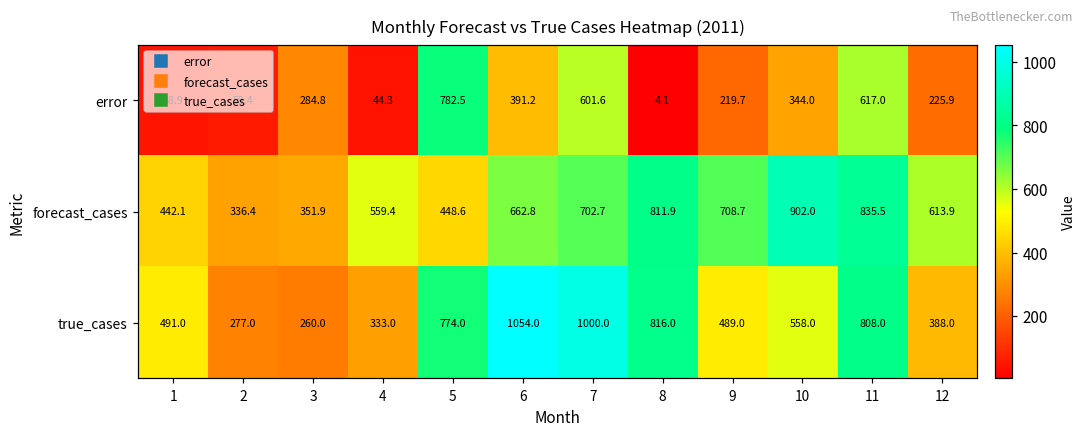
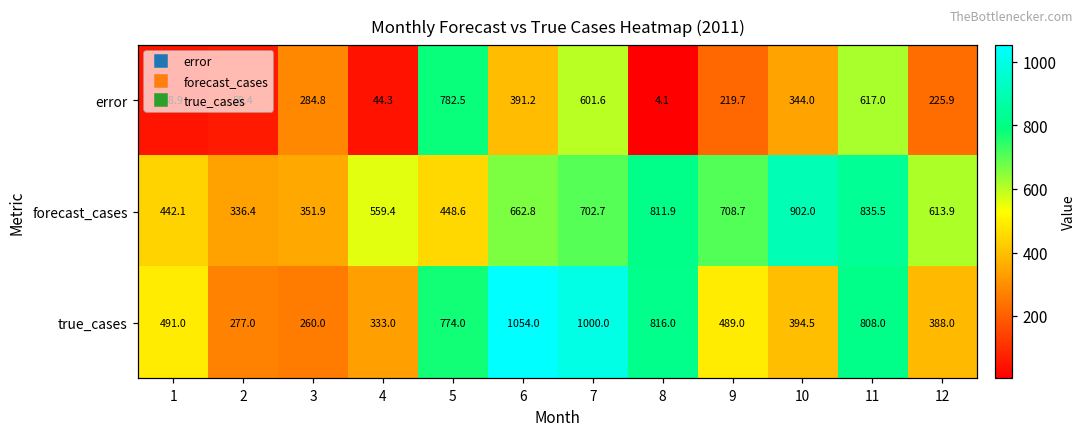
true_cases, 10: 558.0 -> 394.5
